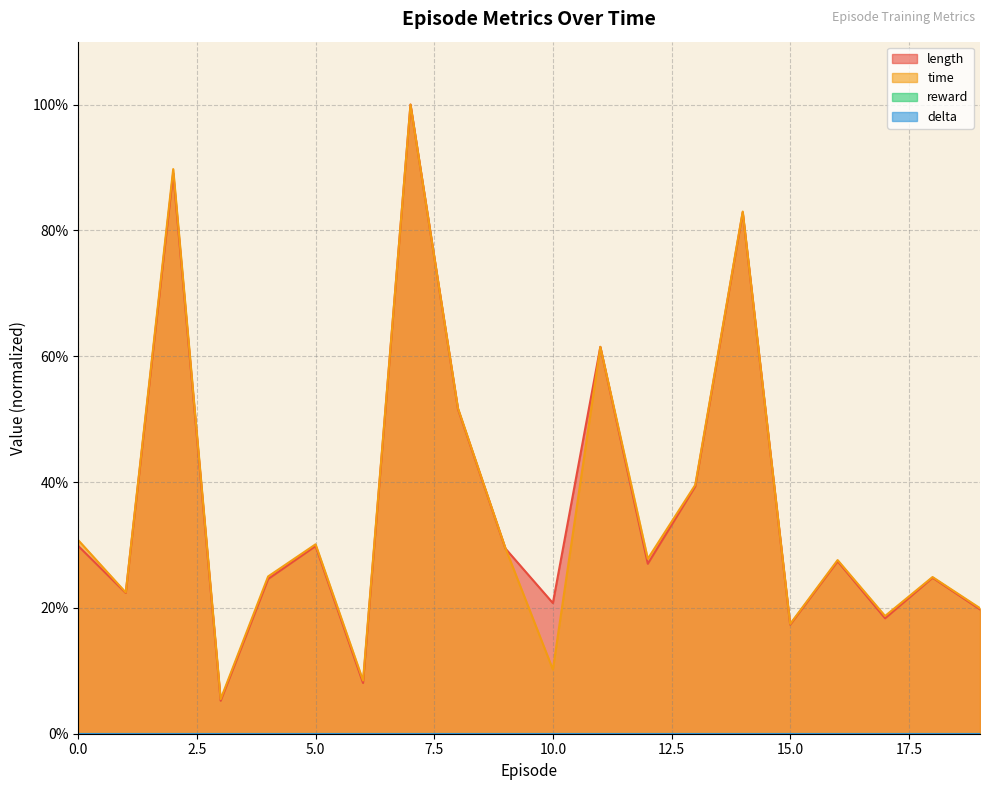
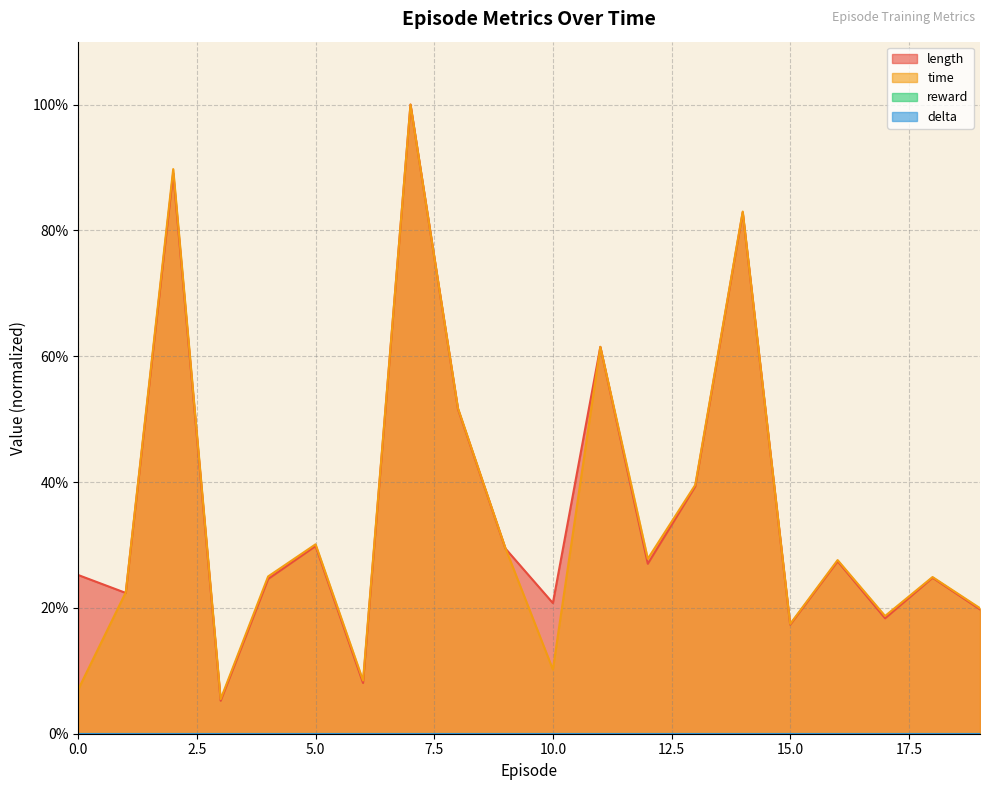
length, 0.0: 30% -> 25%
time, 0.0: 31% -> 7%
